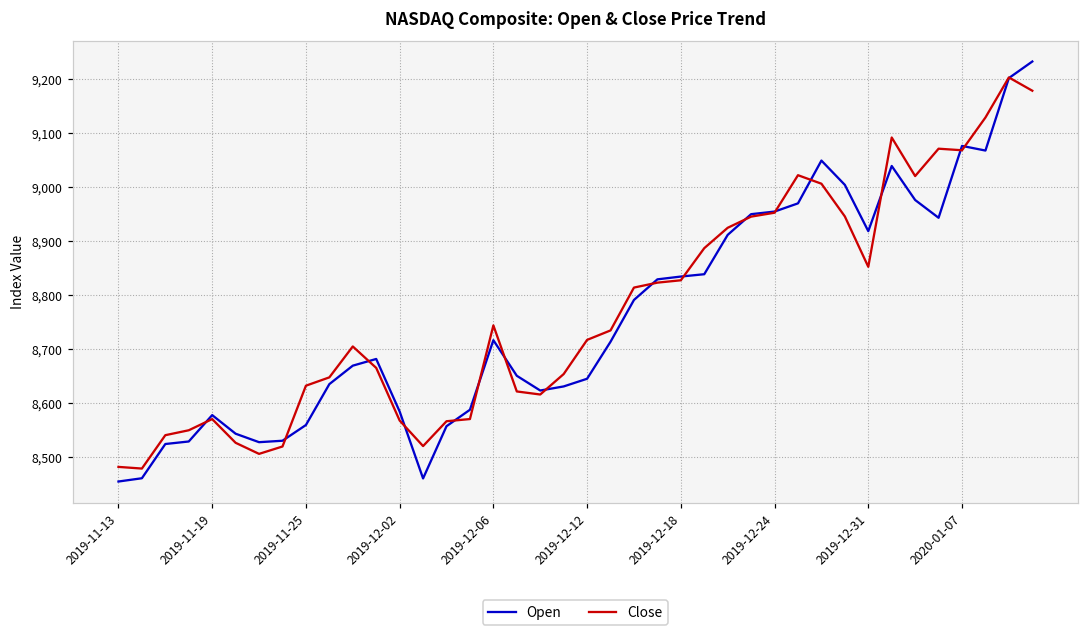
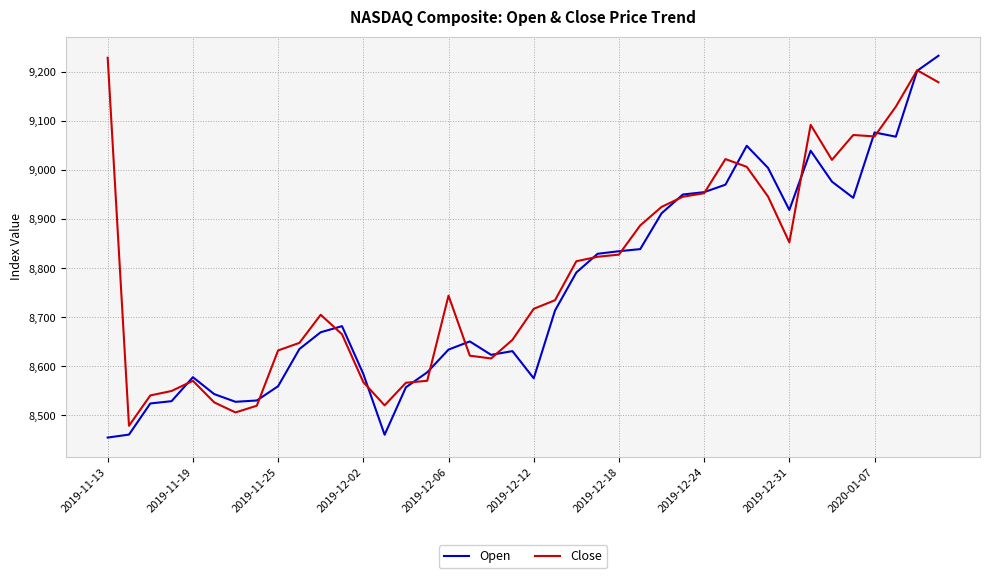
Close, 2019-11-13: 8,480 -> 9,230
Open, 2019-12-06: 8,720 -> 8,630
Open, 2019-12-12: 8,650 -> 8,580
